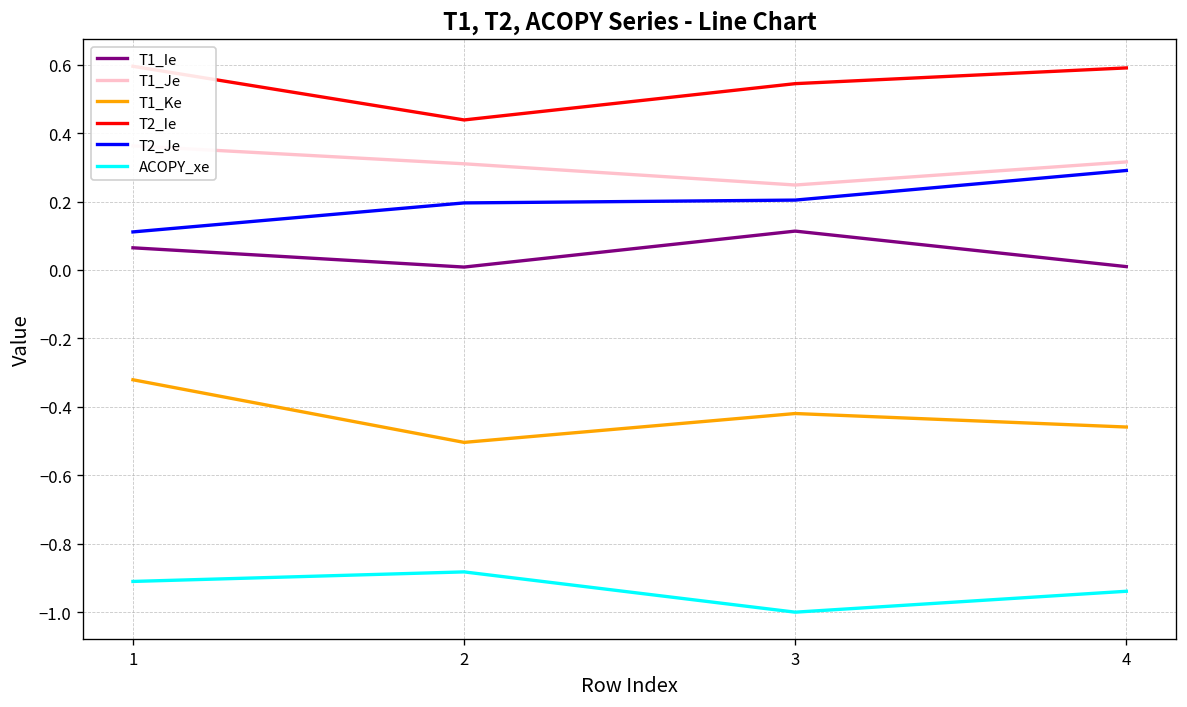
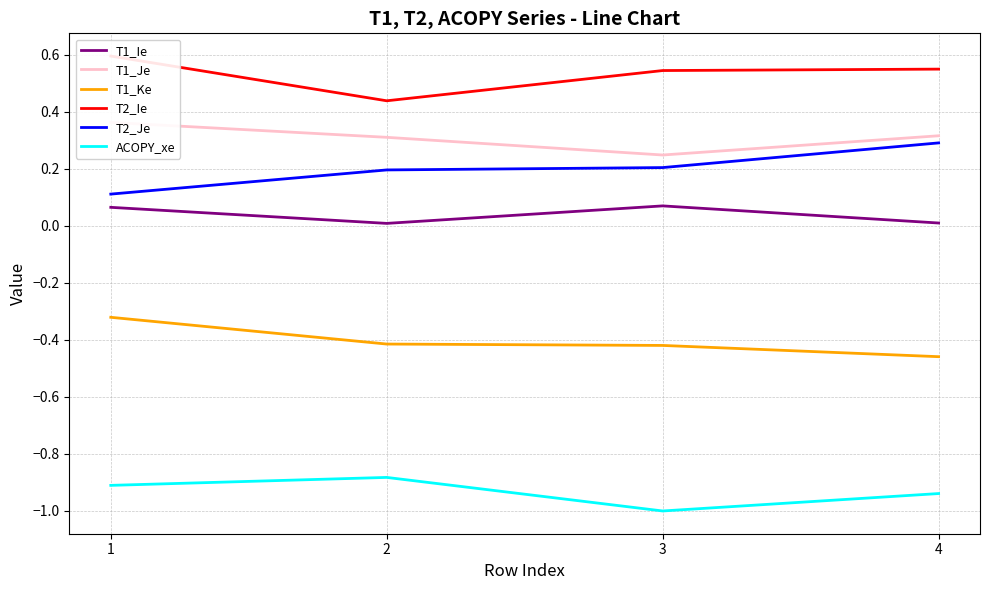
T1_Ke, 2: -0.50 -> -0.41
T1_Ie, 3: 0.11 -> 0.07
T2_Ie, 4: 0.59 -> 0.55
